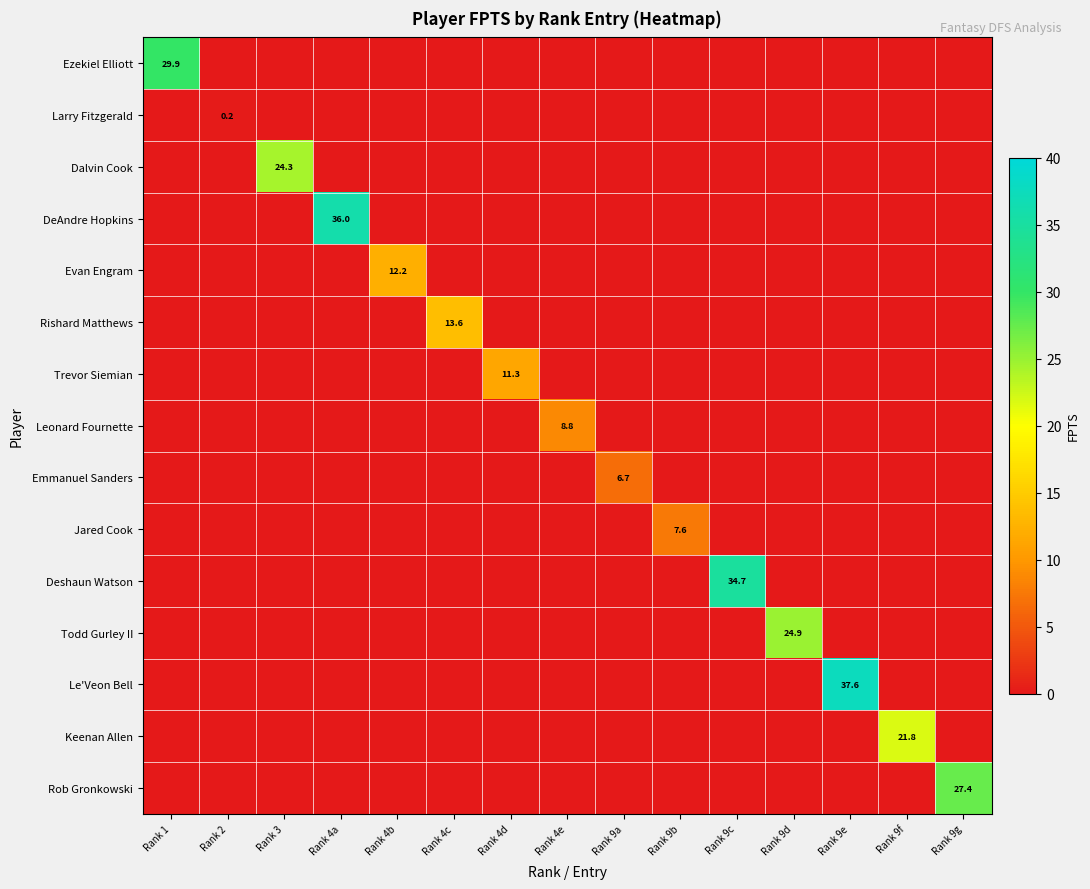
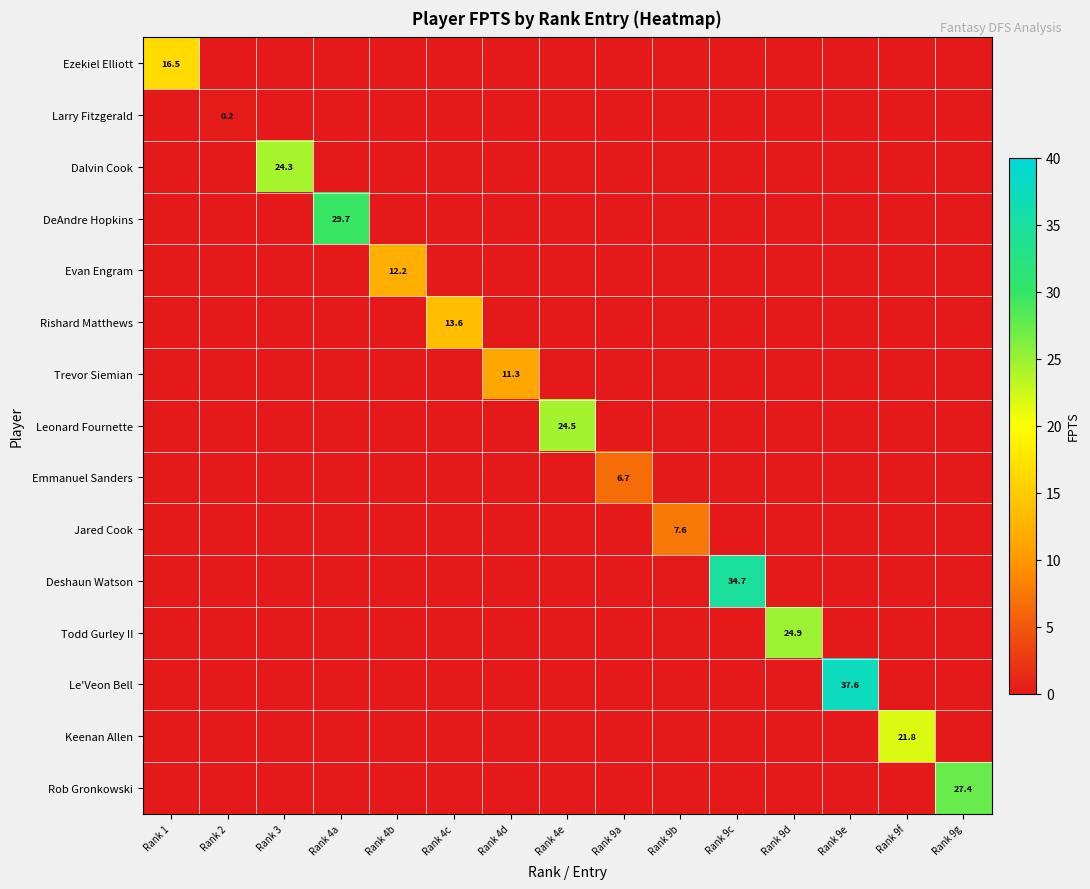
Ezekiel Elliott, Rank 1: 29.9 -> 16.5
DeAndre Hopkins, Rank 4a: 36.0 -> 29.7
Leonard Fournette, Rank 4e: 8.8 -> 24.5
